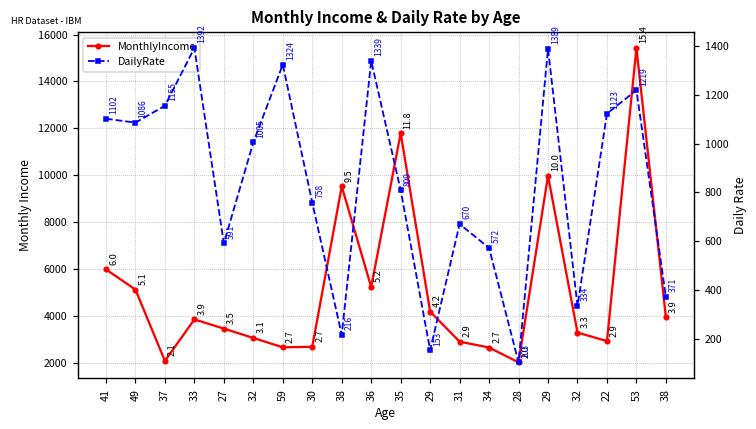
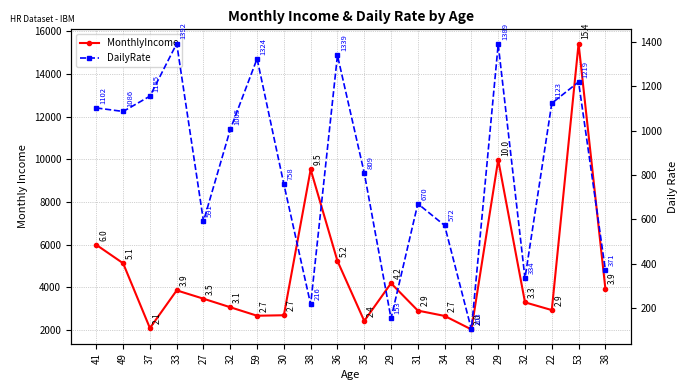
MonthlyIncome, 35: 11.8 -> 2.4
